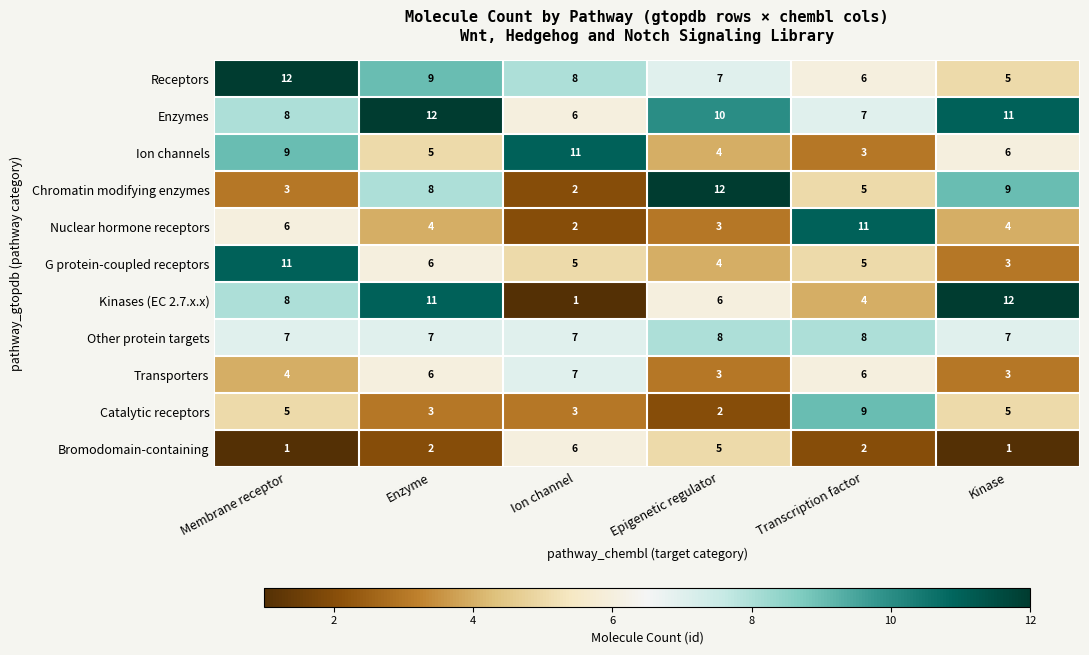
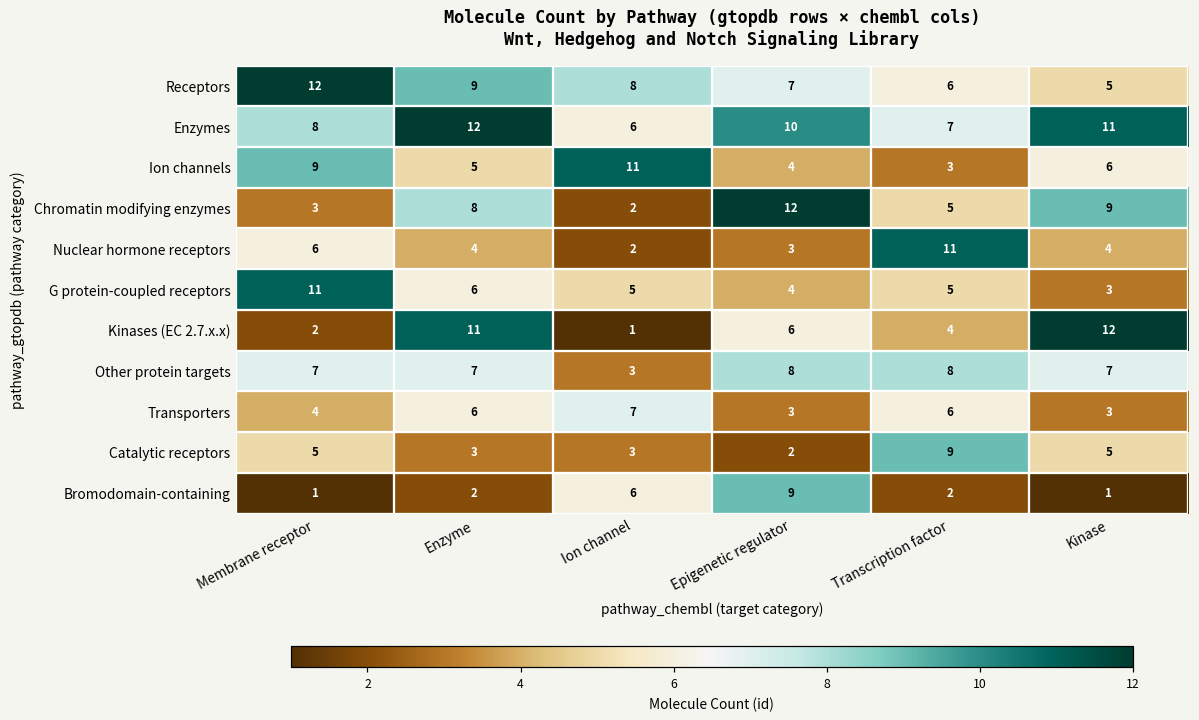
Kinases (EC 2.7.x.x), Membrane receptor: 8 -> 2
Other protein targets, Ion channel: 7 -> 3
Bromodomain-containing, Epigenetic regulator: 5 -> 9
